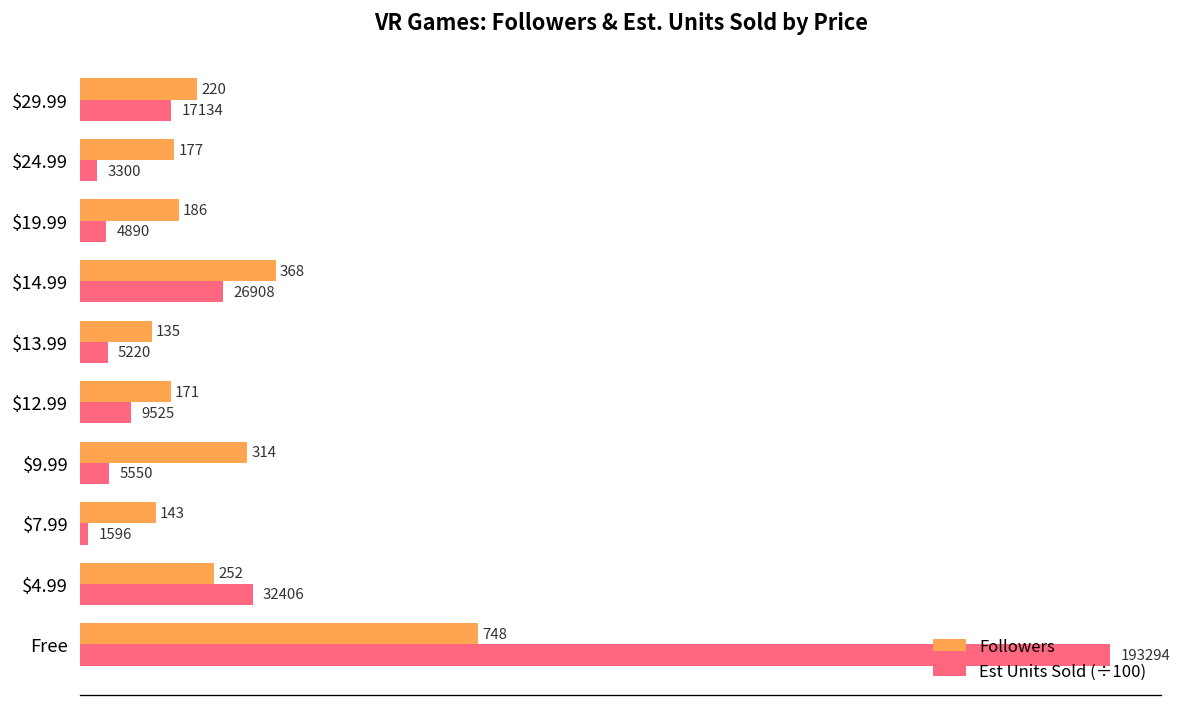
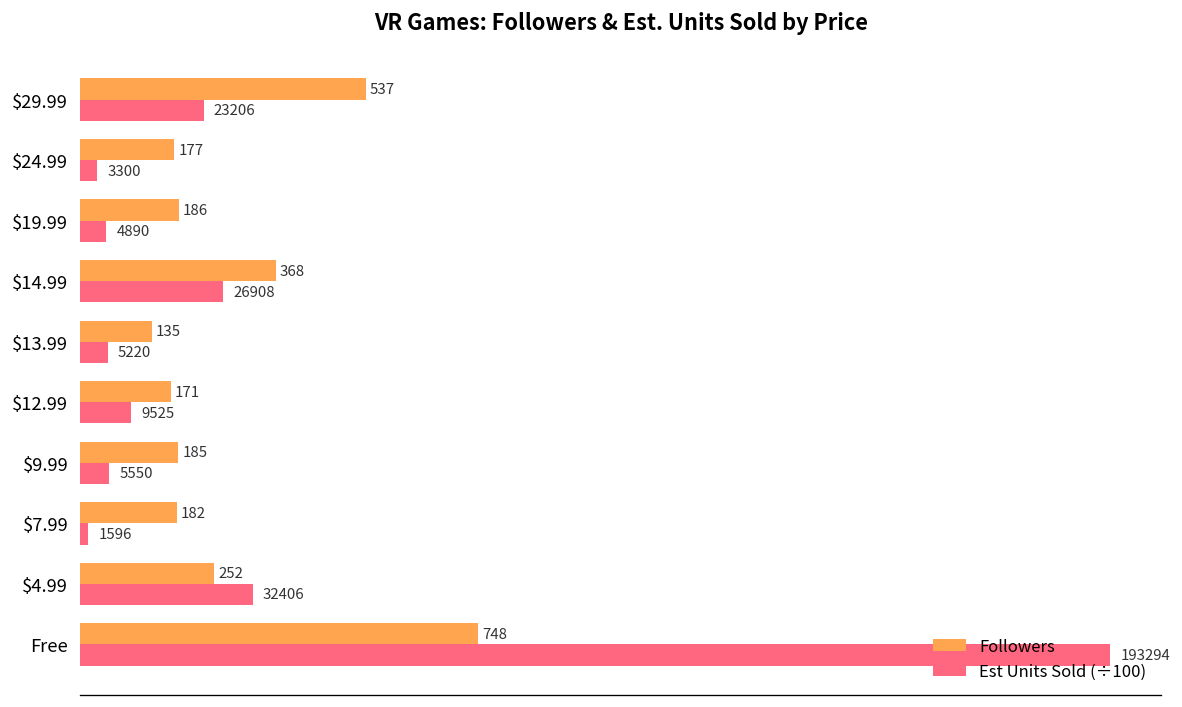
Followers, $29.99: 220 -> 537
Est Units Sold (÷100), $29.99: 17134 -> 23206
Followers, $9.99: 314 -> 185
Followers, $7.99: 143 -> 182
